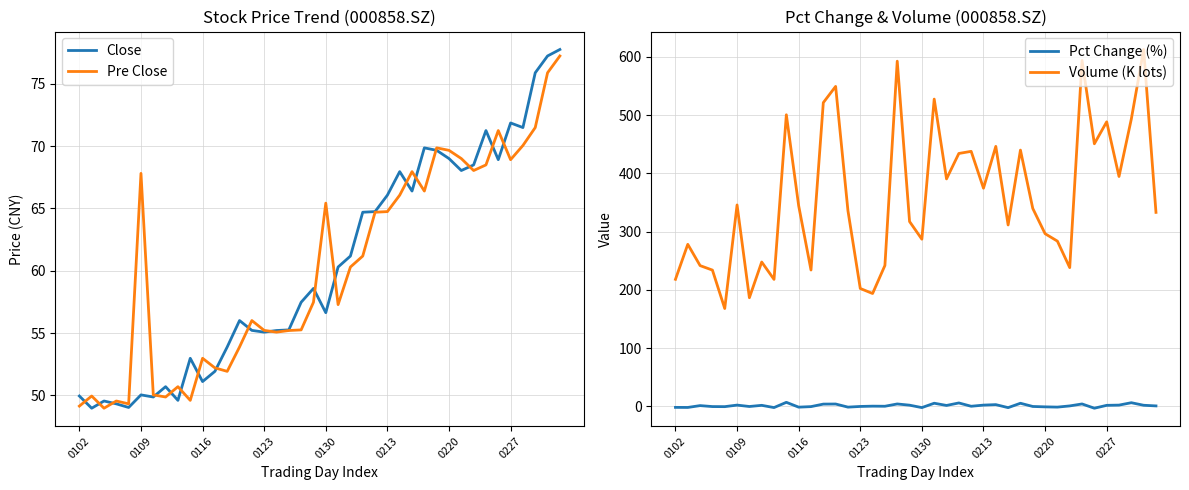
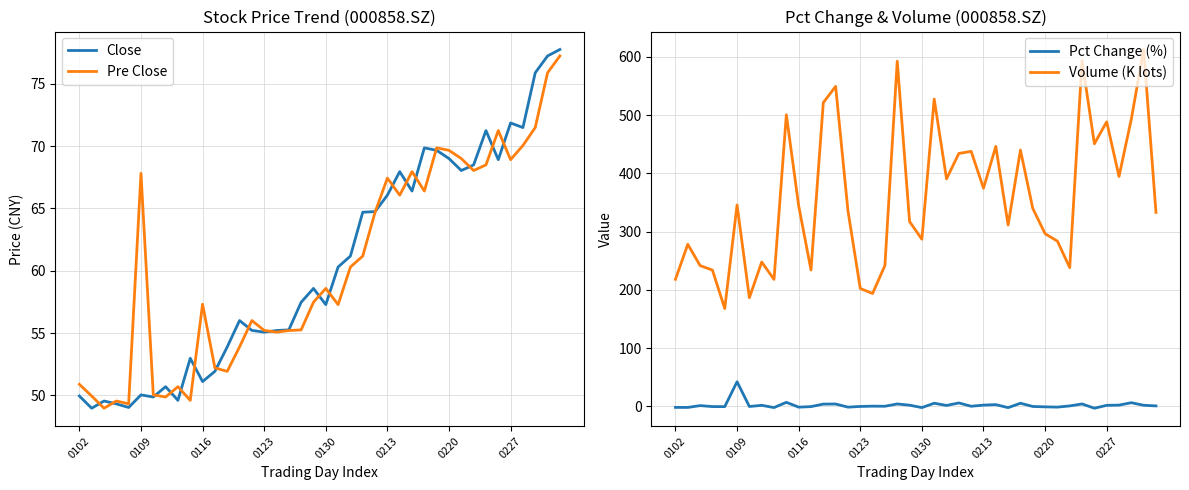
Stock Price Trend (000858.SZ), Pre Close, 0102: 49.1 -> 50.9
Stock Price Trend (000858.SZ), Pre Close, 0116: 53.0 -> 57.3
Stock Price Trend (000858.SZ), Close, 0130: 56.6 -> 57.3
Stock Price Trend (000858.SZ), Pre Close, 0130: 65.4 -> 58.6
Stock Price Trend (000858.SZ), Pre Close, 0213: 64.8 -> 67.4
Pct Change & Volume (000858.SZ), Pct Change (%), 0109: 0 -> 40
